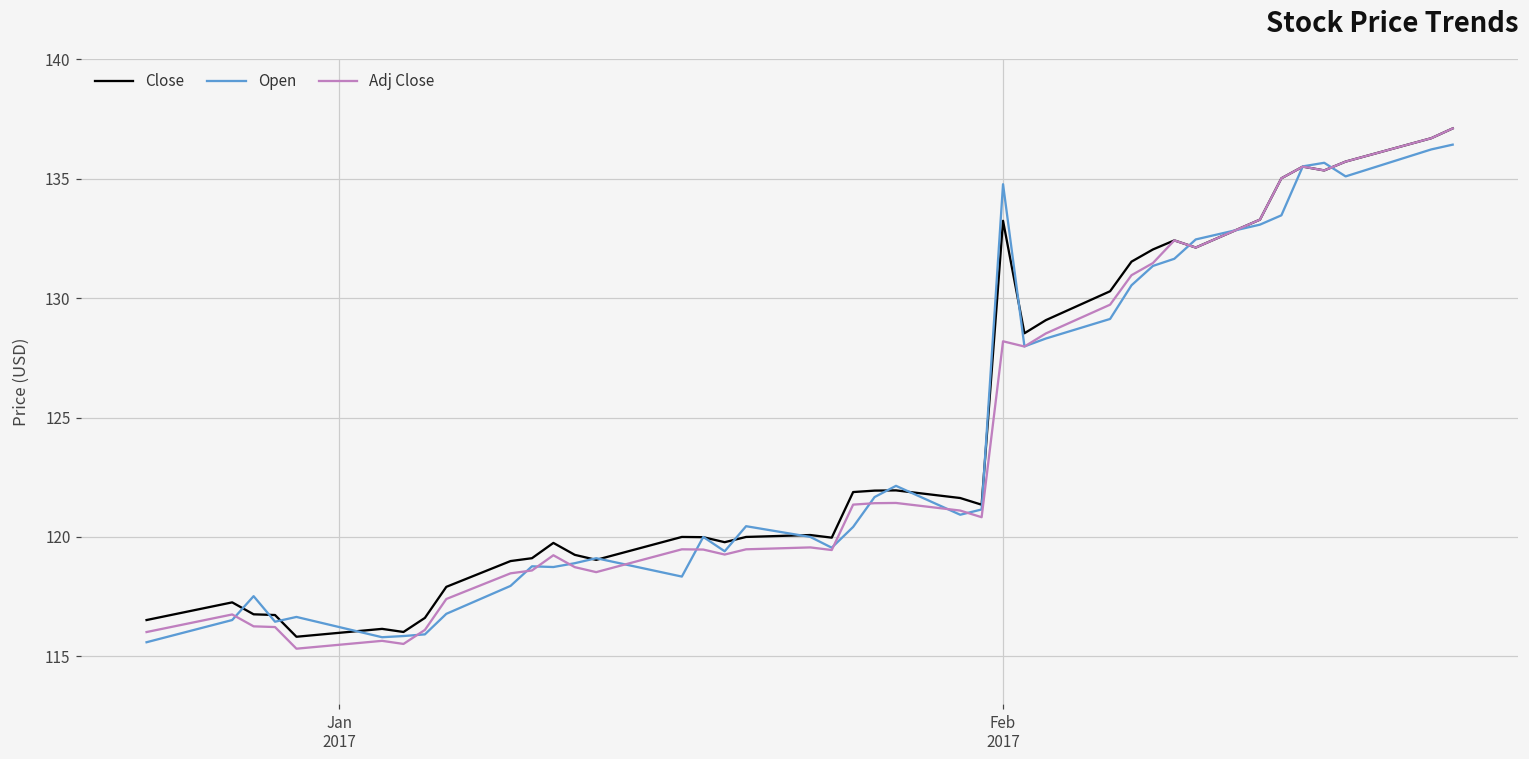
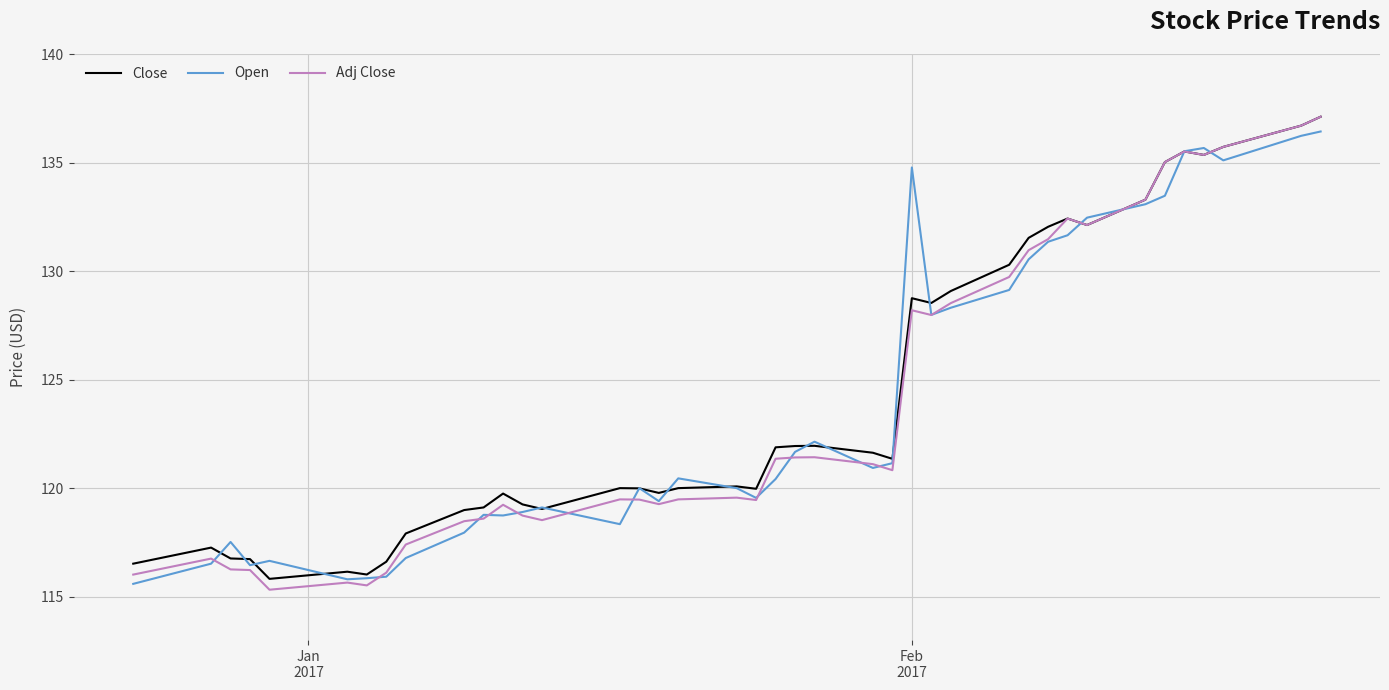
Close, Feb 2017: 133.2 -> 128.8
